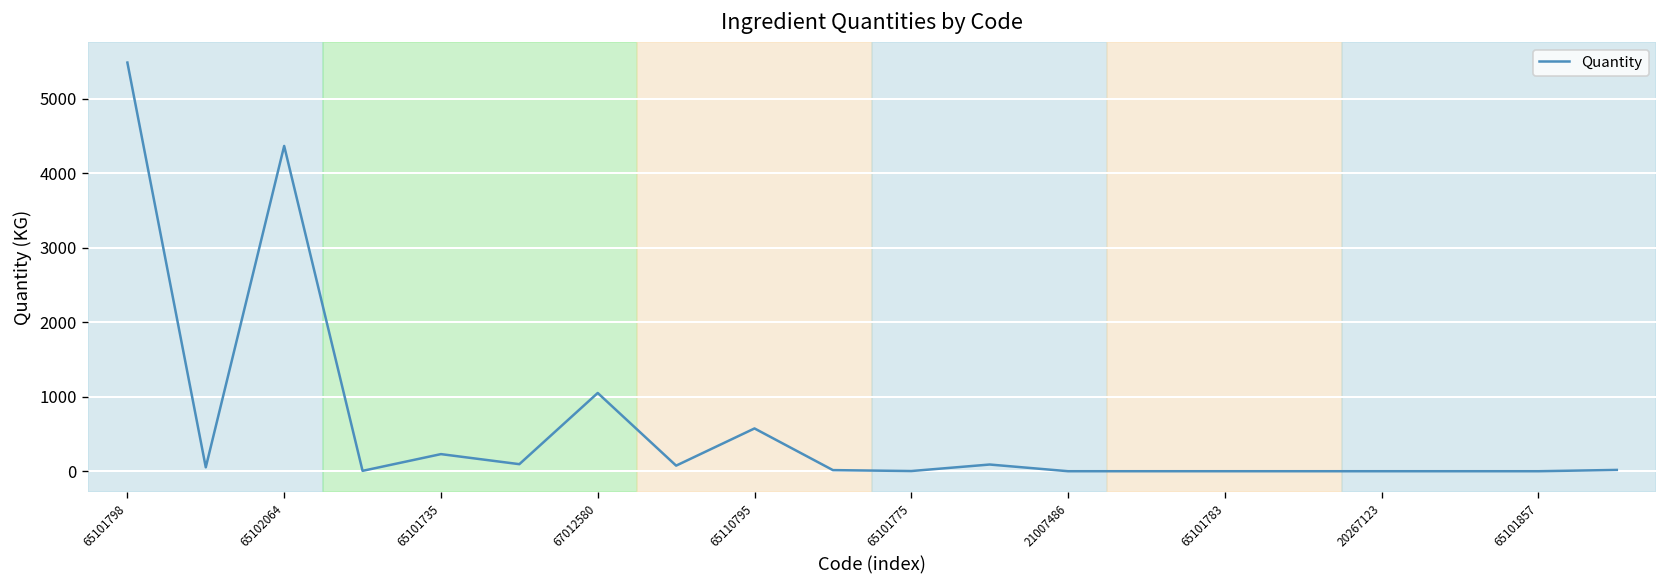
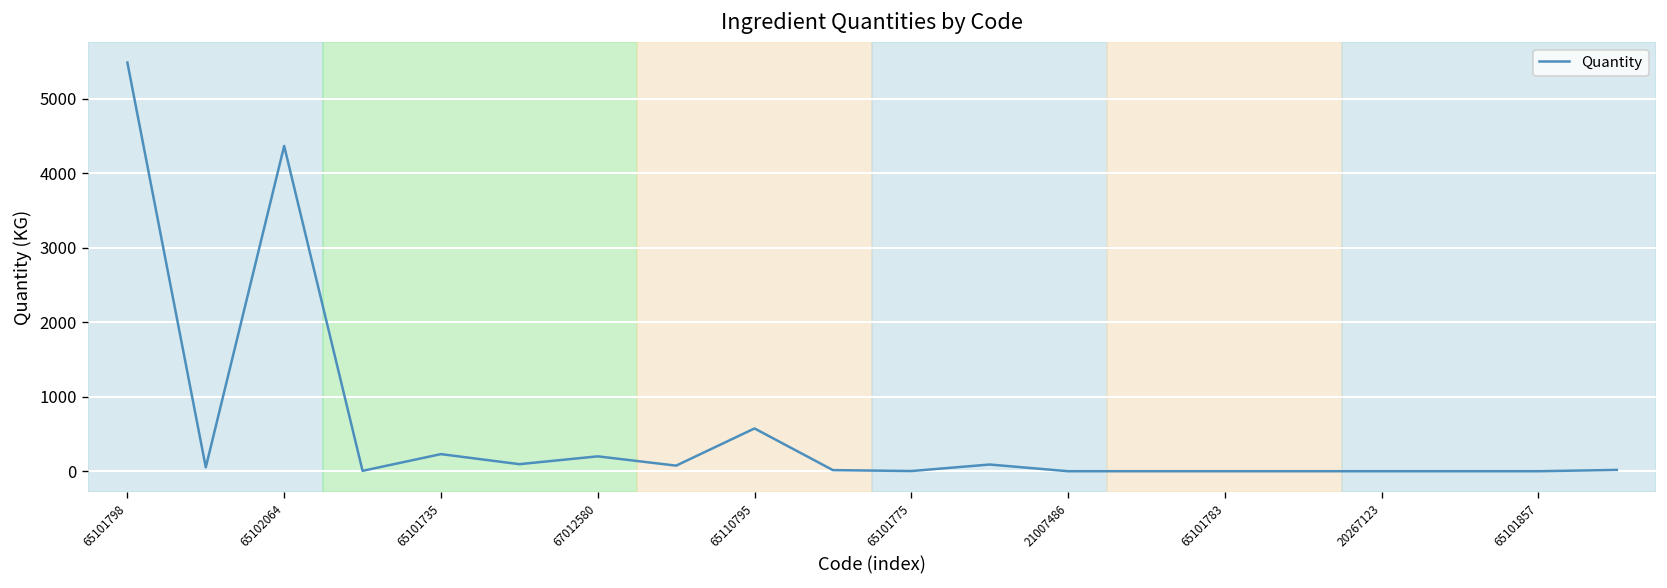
67012580: 1100 -> 200
